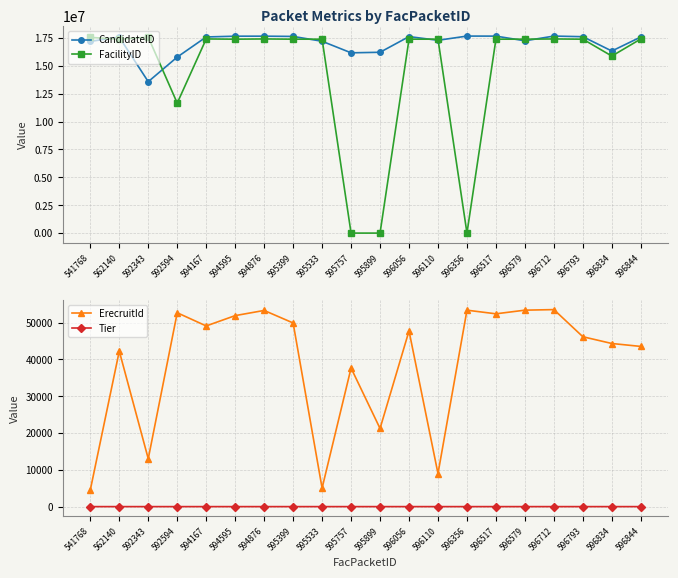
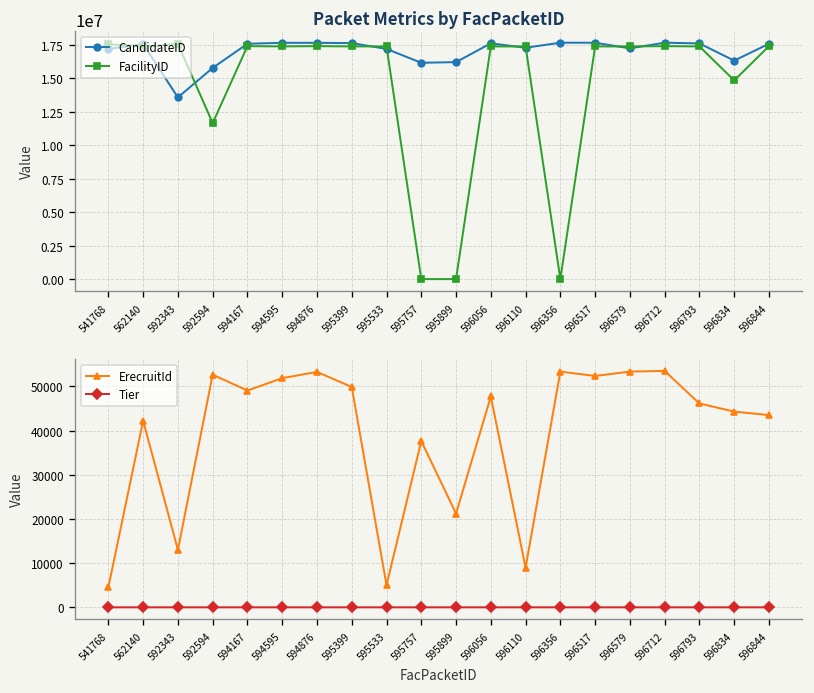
Packet Metrics by FacPacketID, FacilityID, 596834: 15900000 -> 14800000
